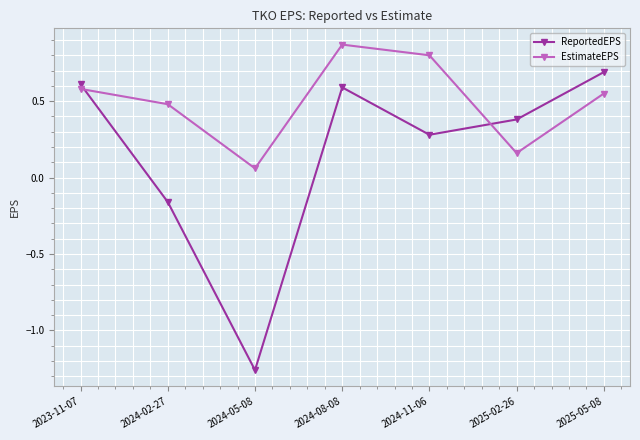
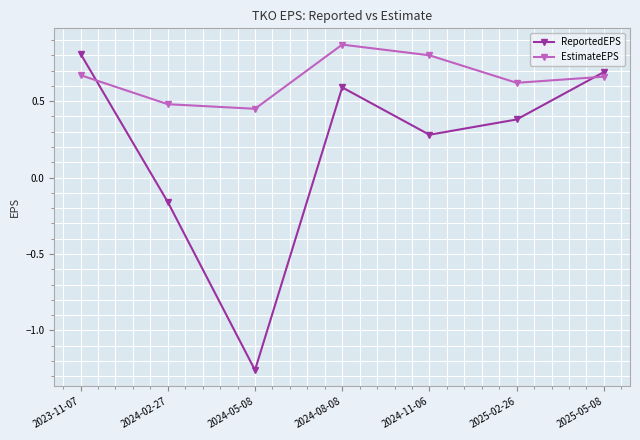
ReportedEPS, 2023-11-07: 0.61 -> 0.81
EstimateEPS, 2023-11-07: 0.58 -> 0.67
EstimateEPS, 2024-05-08: 0.06 -> 0.45
EstimateEPS, 2025-02-26: 0.16 -> 0.62
EstimateEPS, 2025-05-08: 0.55 -> 0.66
